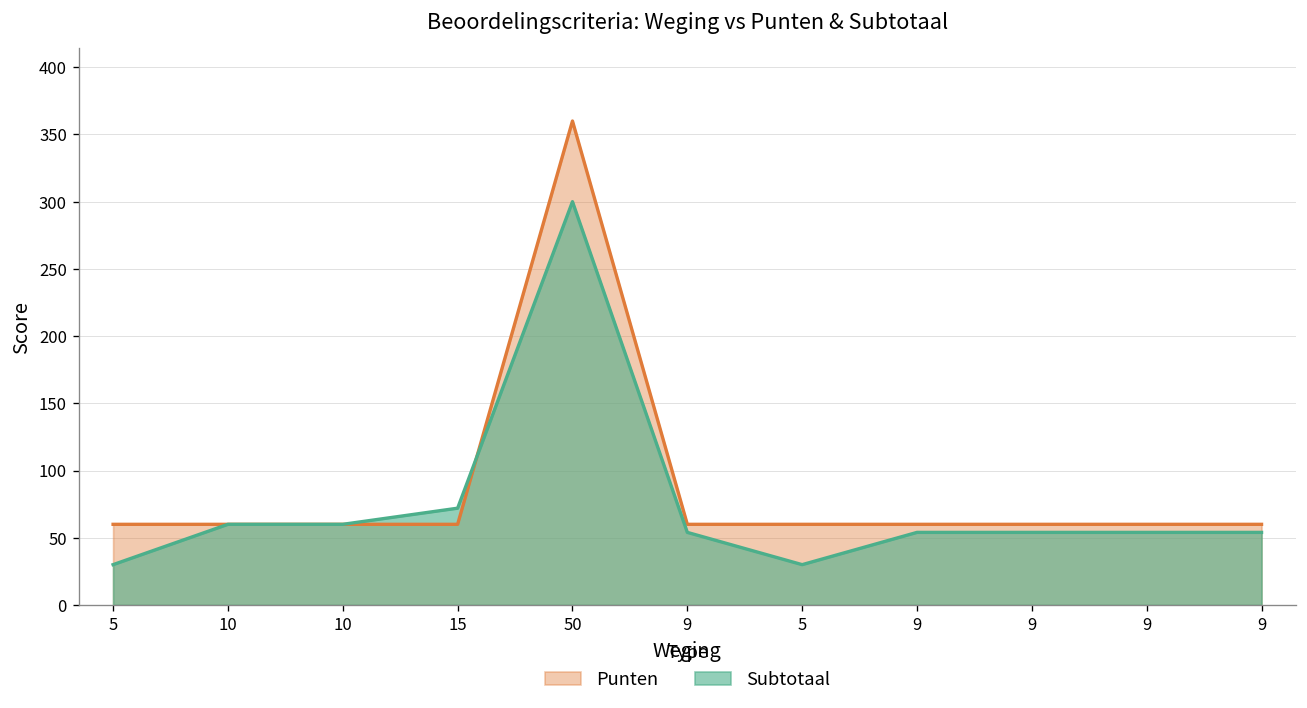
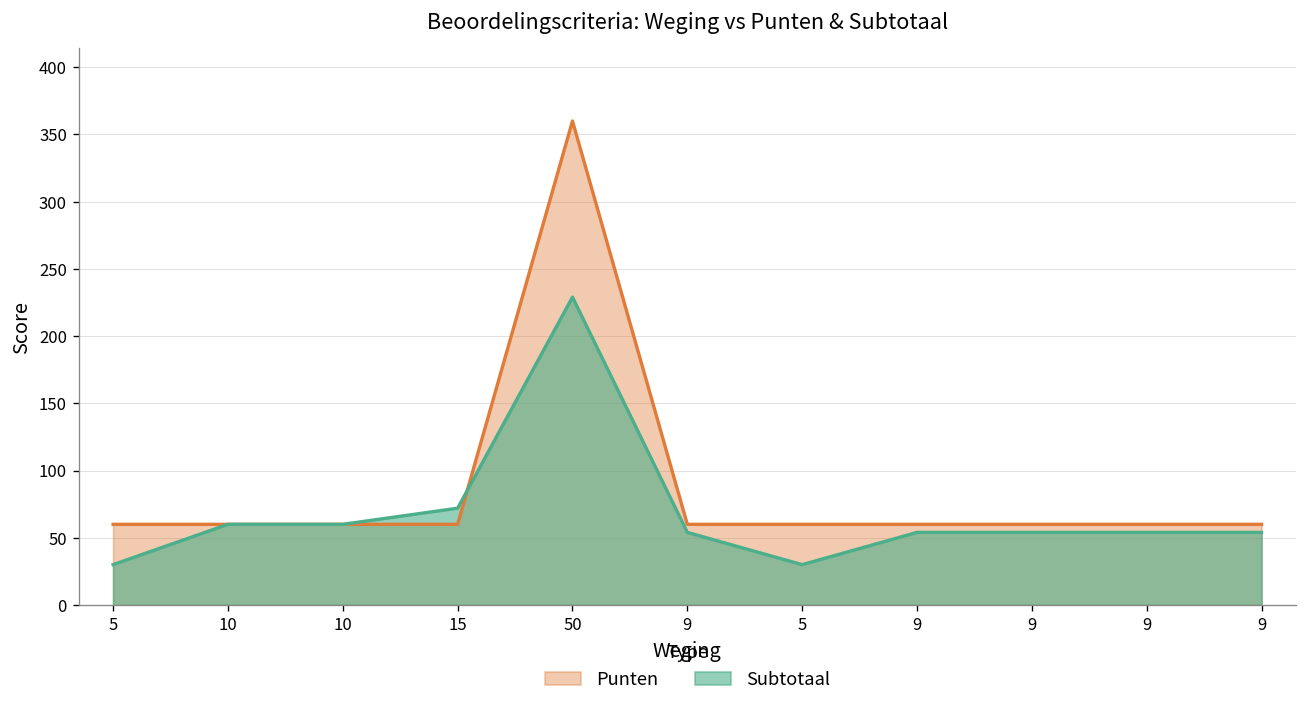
Subtotaal, 50: 300 -> 229
